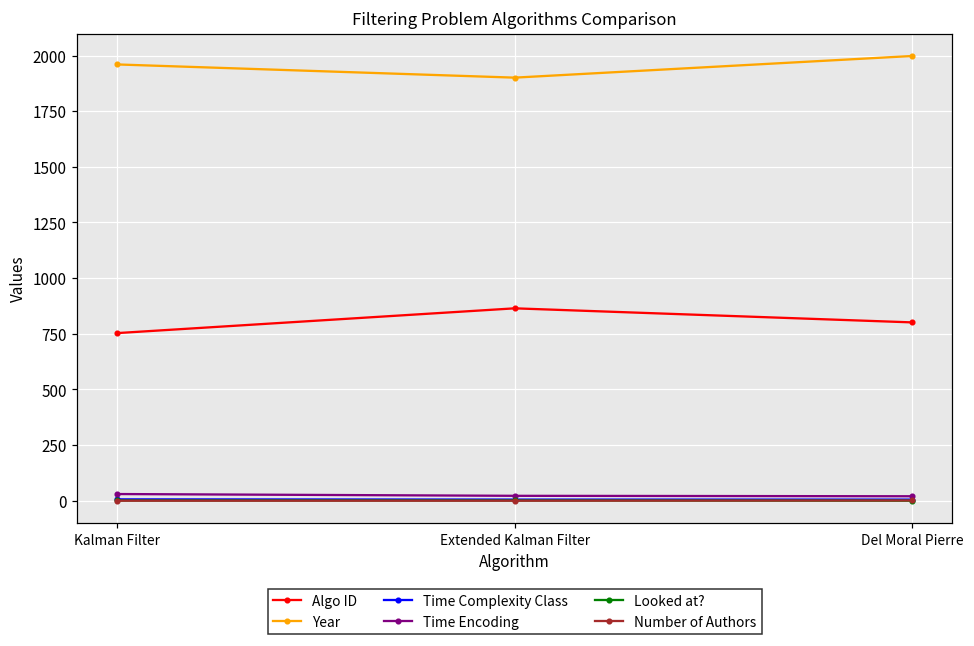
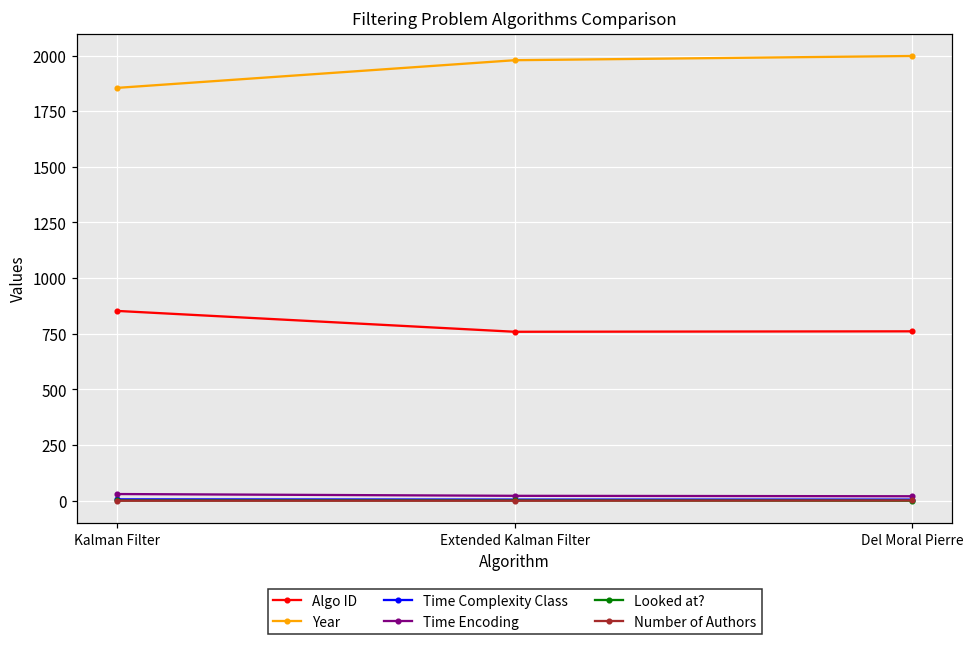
Algo ID, Kalman Filter: 750 -> 850
Year, Kalman Filter: 1960 -> 1850
Algo ID, Extended Kalman Filter: 860 -> 760
Year, Extended Kalman Filter: 1900 -> 1980
Algo ID, Del Moral Pierre: 800 -> 760
